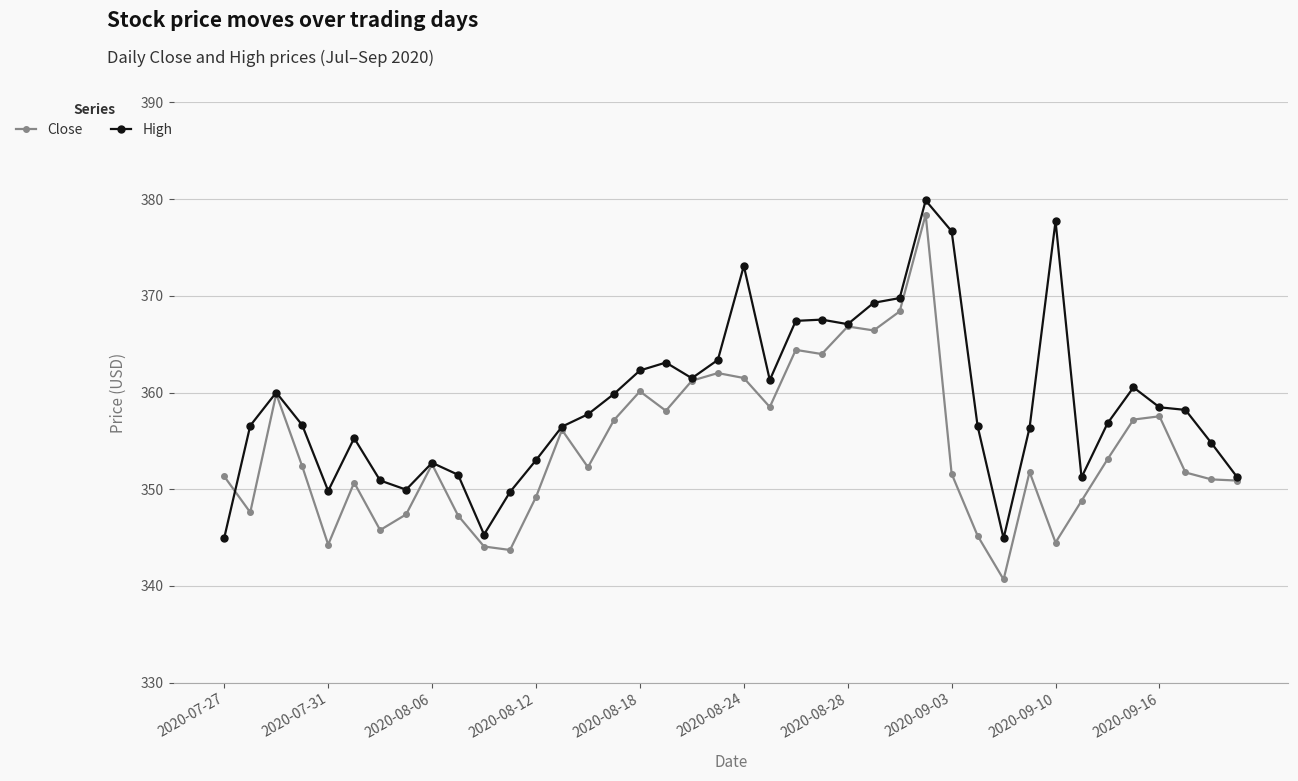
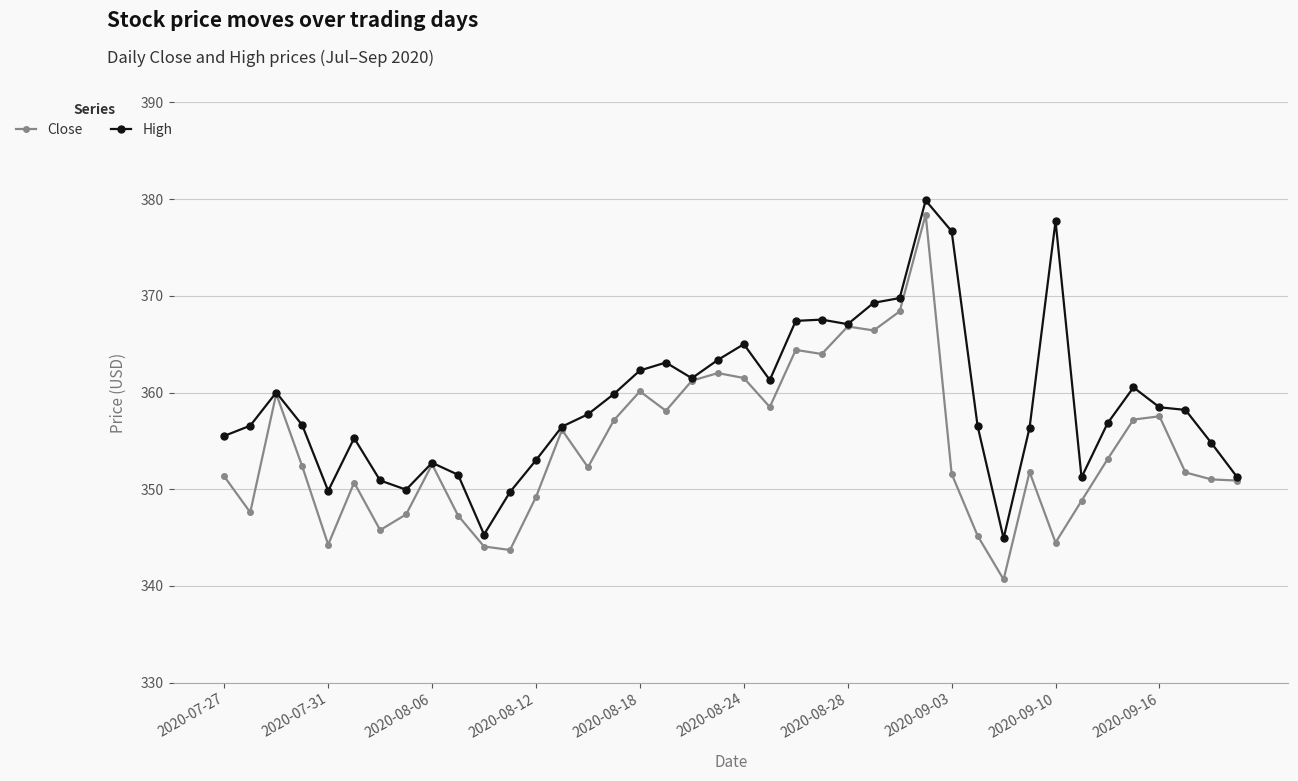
High, 2020-07-27: 345 -> 356
High, 2020-08-24: 373 -> 365
